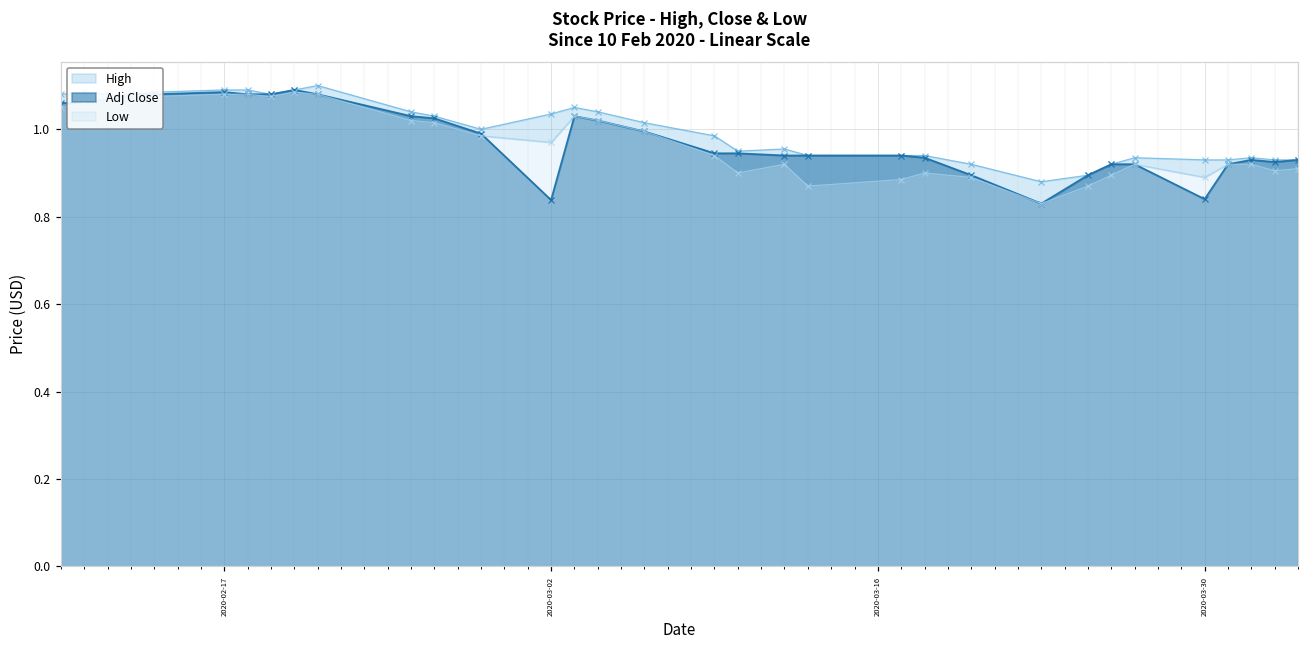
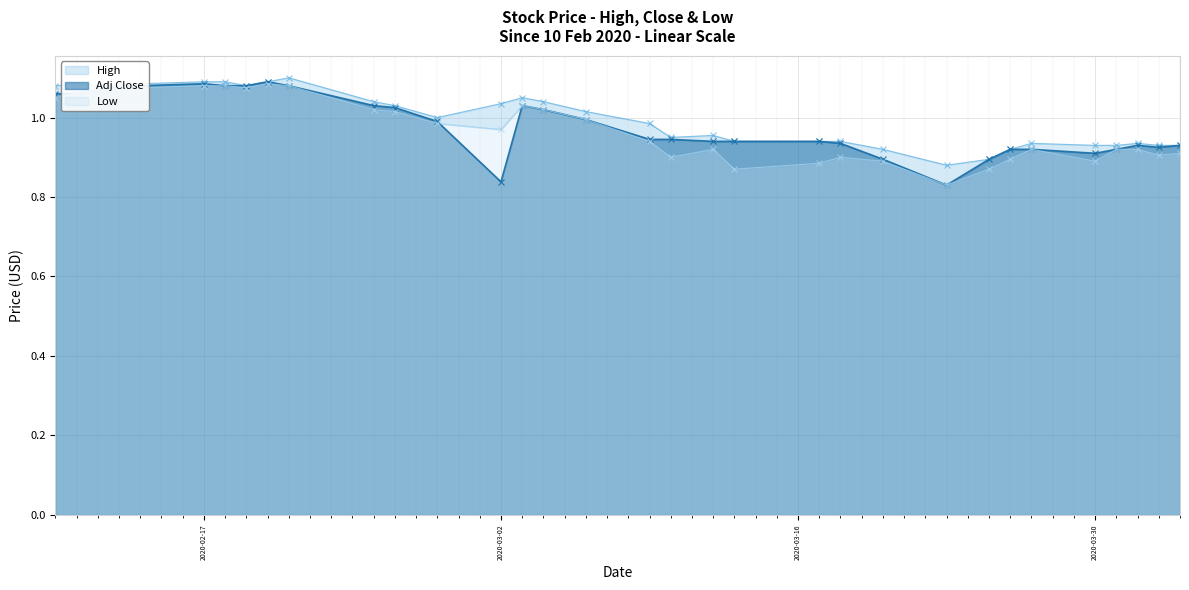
Adj Close, 2020-03-30: 0.84 -> 0.91
